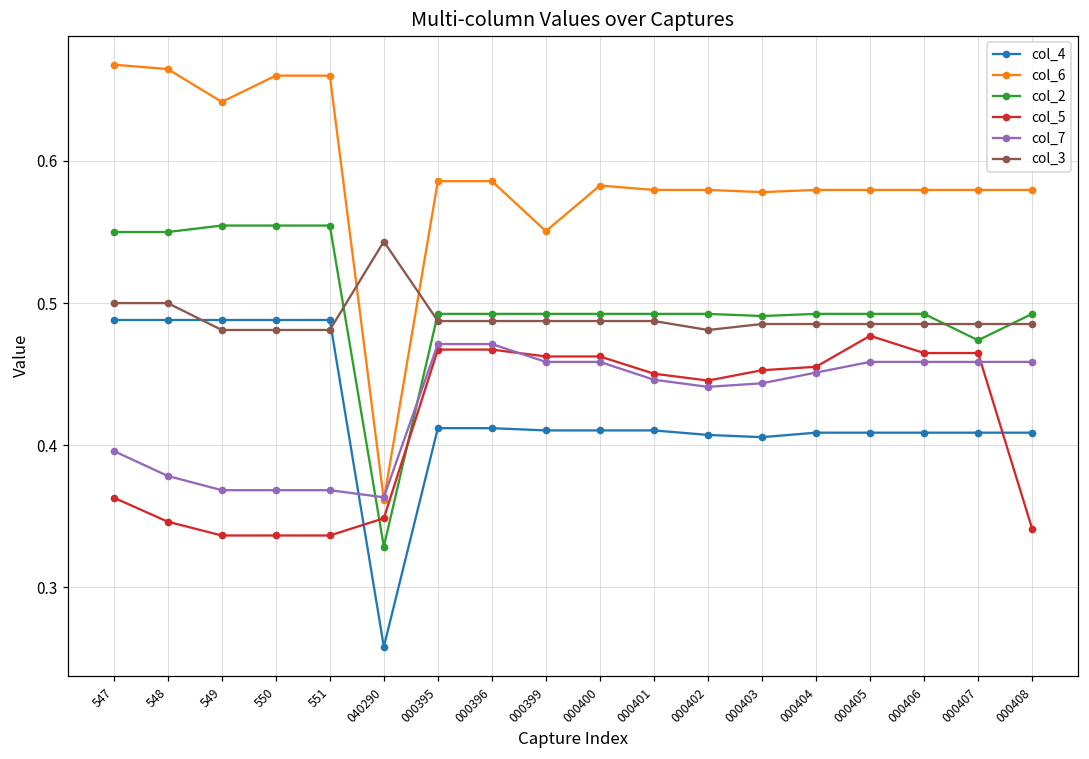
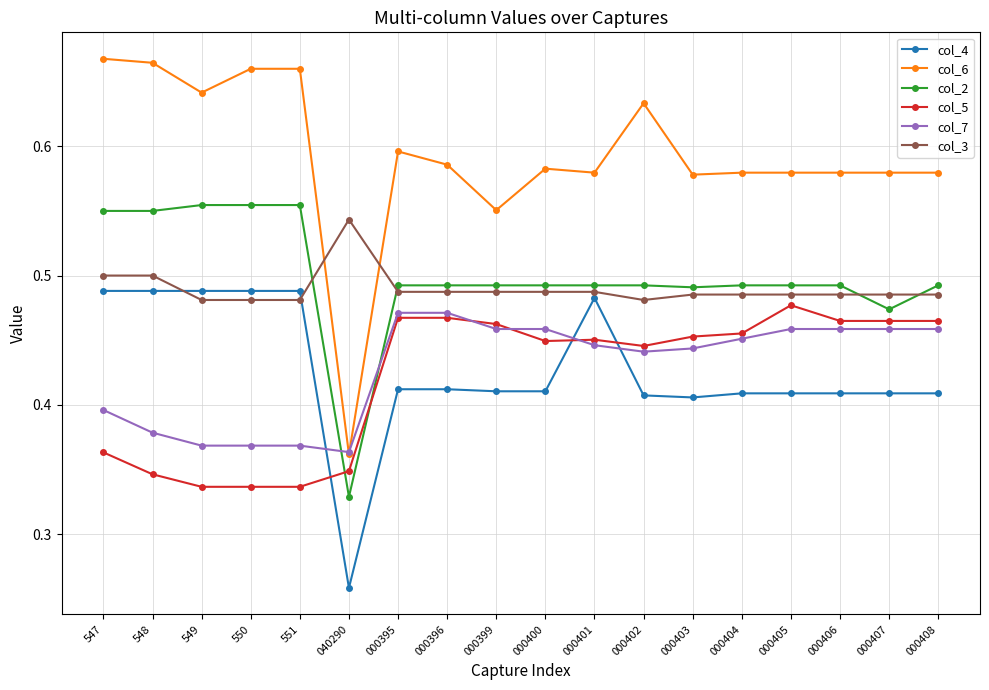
col_6, 000395: 0.586 -> 0.596
col_5, 000400: 0.462 -> 0.449
col_4, 000401: 0.410 -> 0.483
col_6, 000402: 0.580 -> 0.633
col_5, 000408: 0.341 -> 0.465
